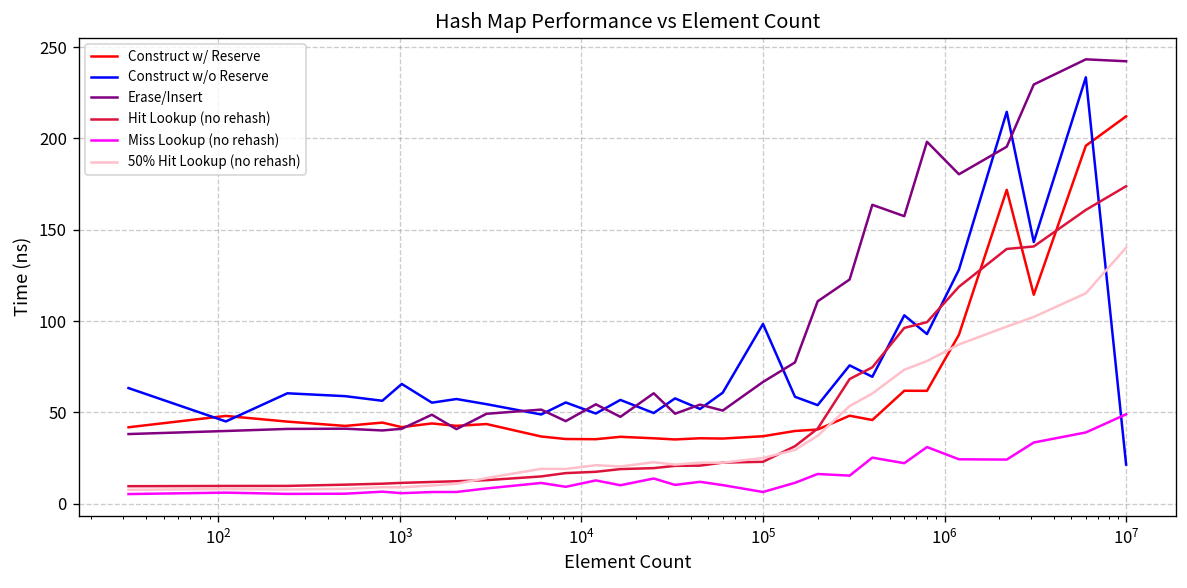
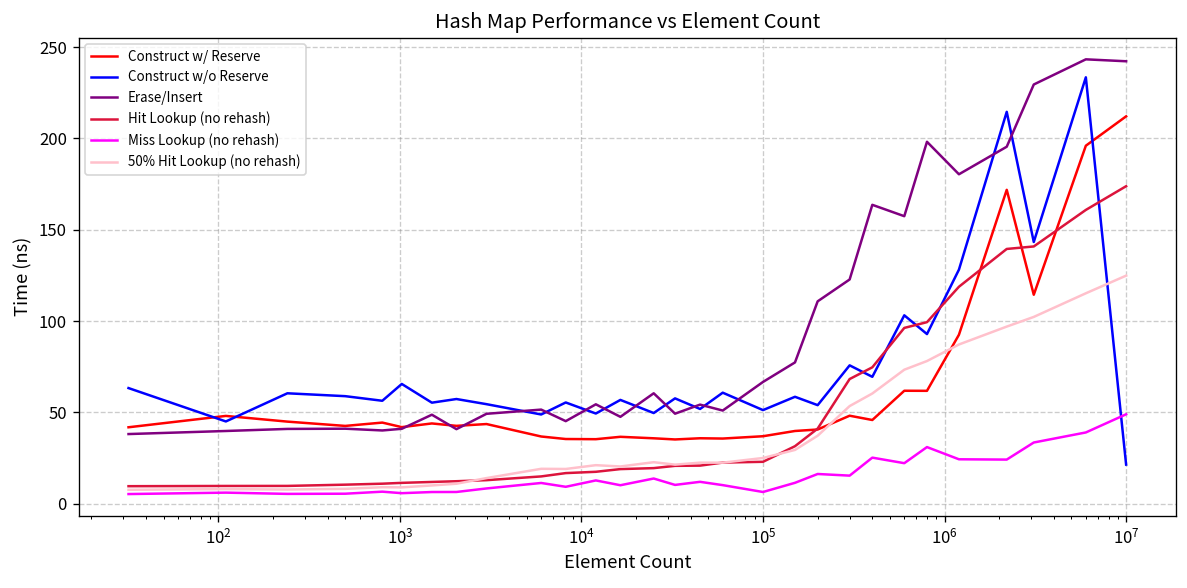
Construct w/o Reserve, 10^5: 98 -> 51
50% Hit Lookup (no rehash), 10^7: 140 -> 125
